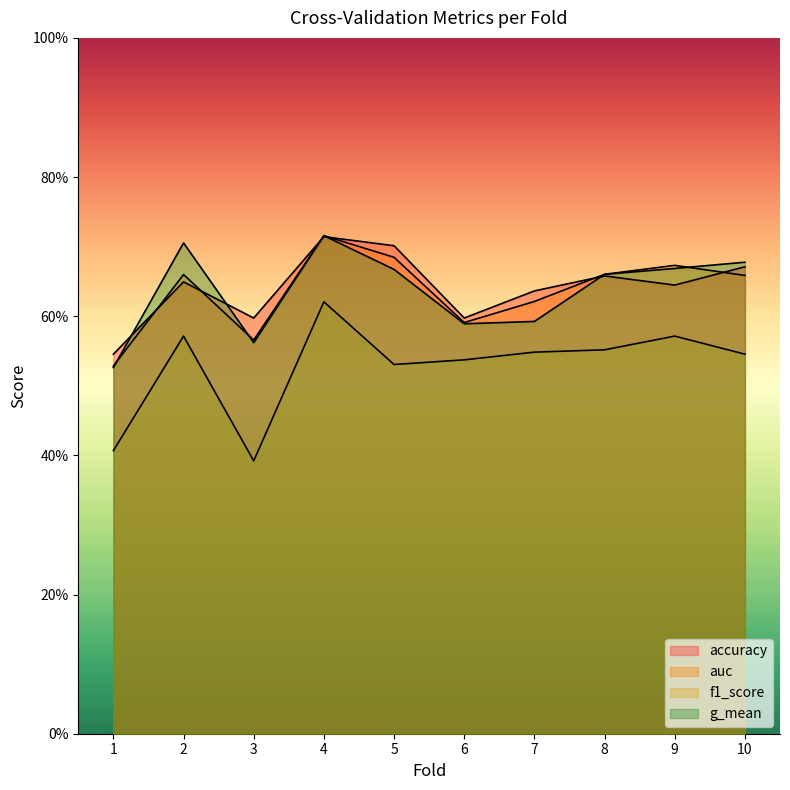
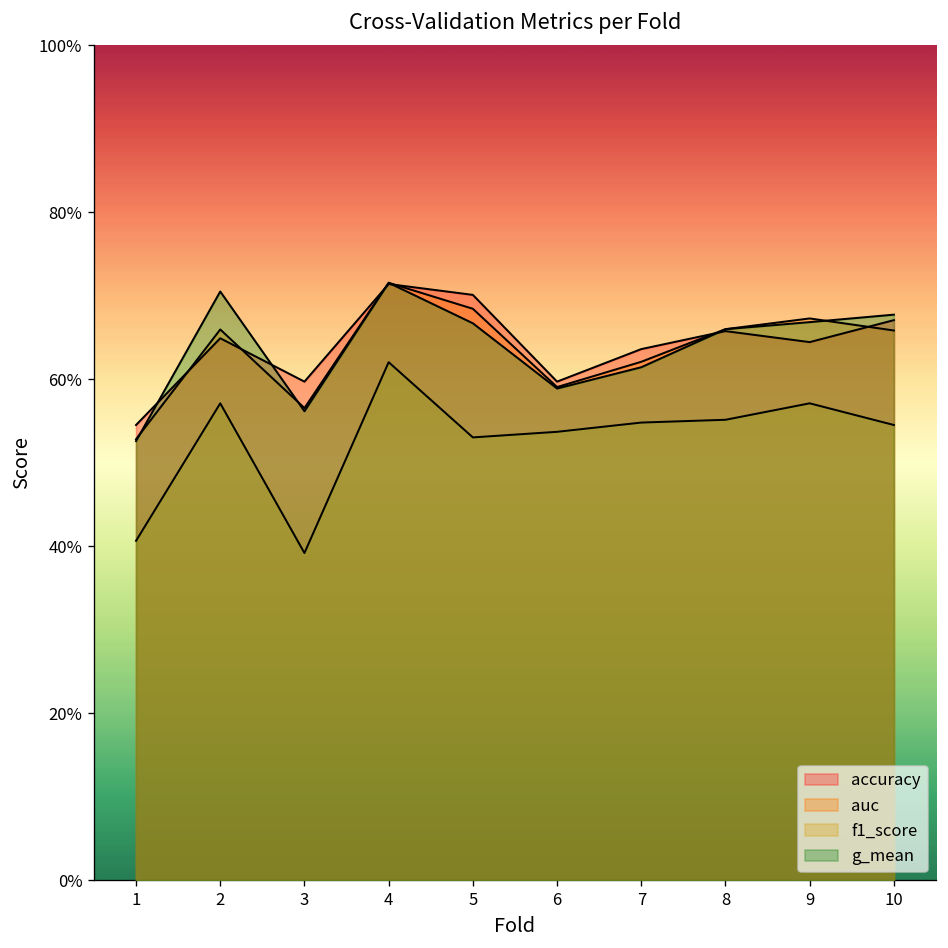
g_mean, 7: 59% -> 61%
